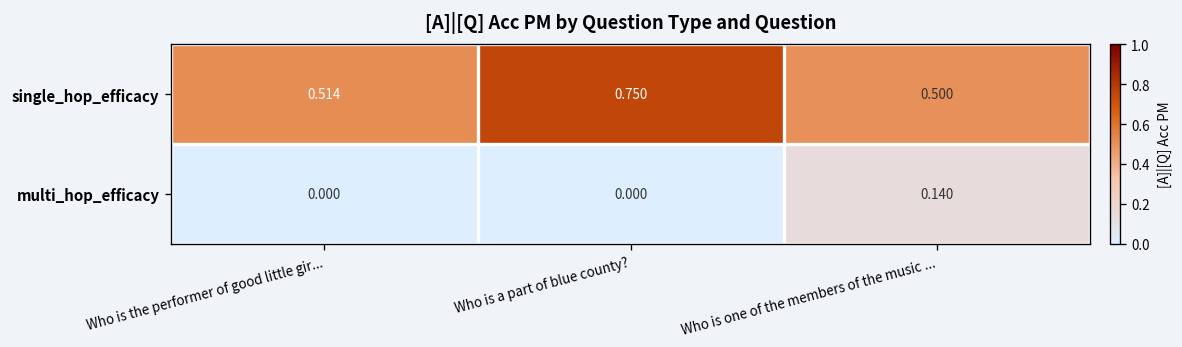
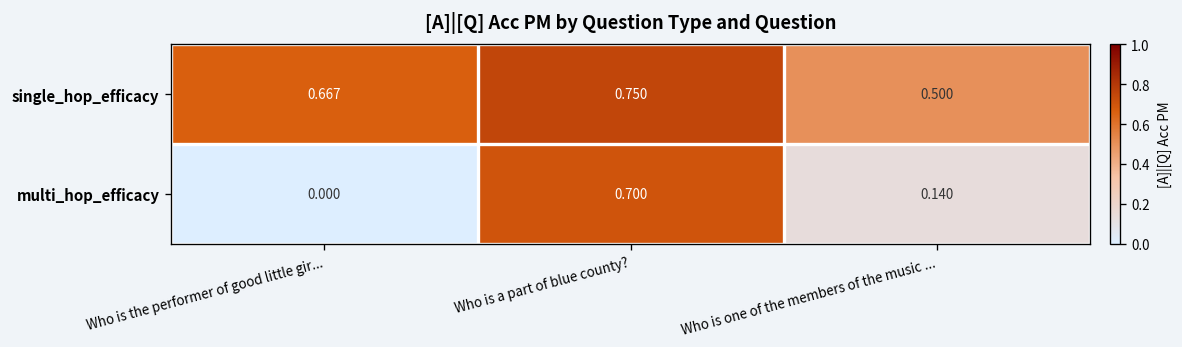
single_hop_efficacy, Who is the performer of good little gir...: 0.514 -> 0.667
multi_hop_efficacy, Who is a part of blue county?: 0.000 -> 0.700
